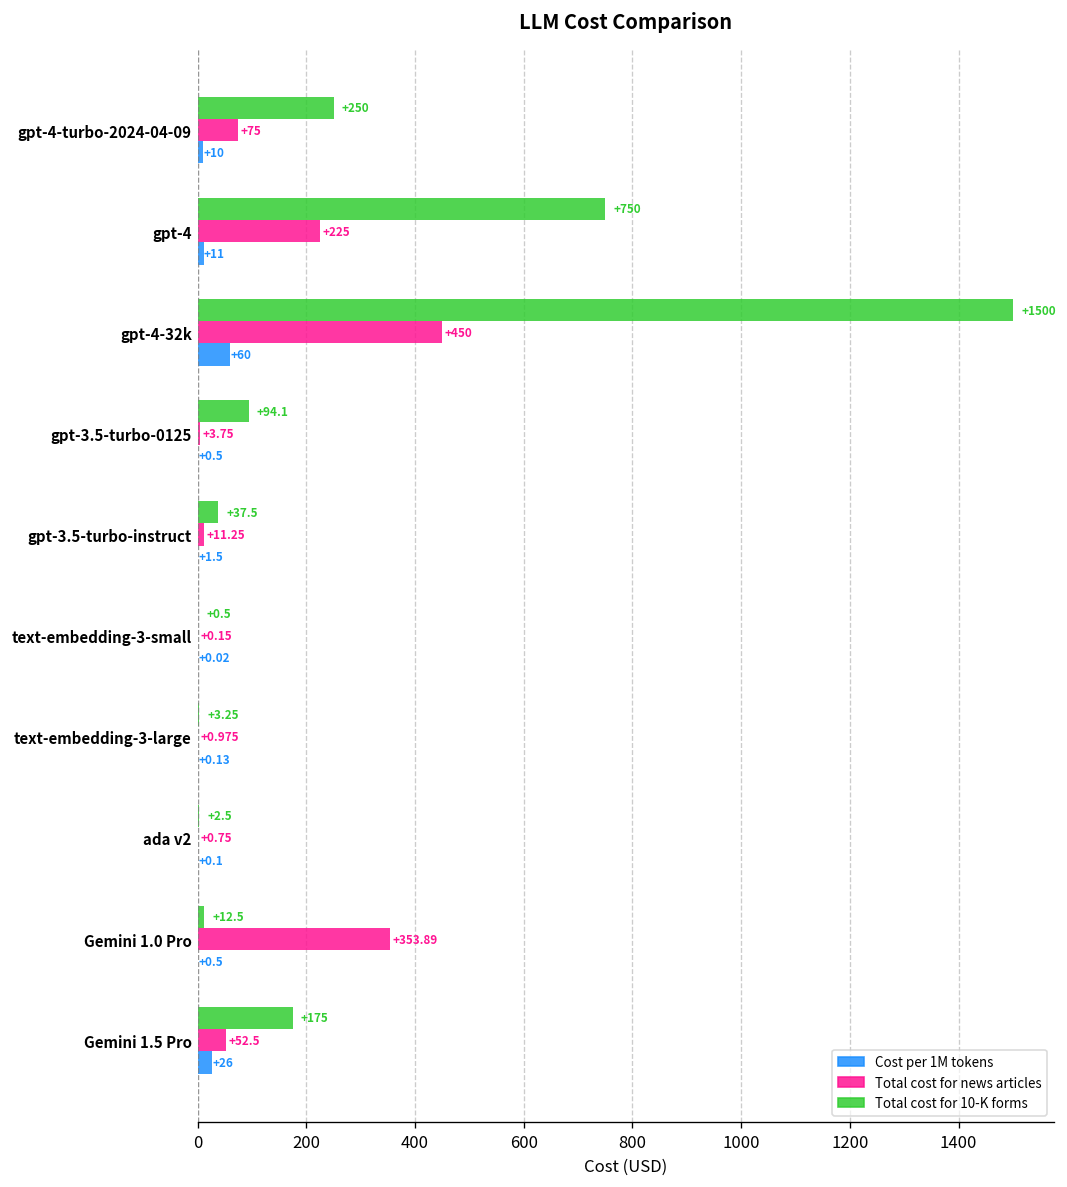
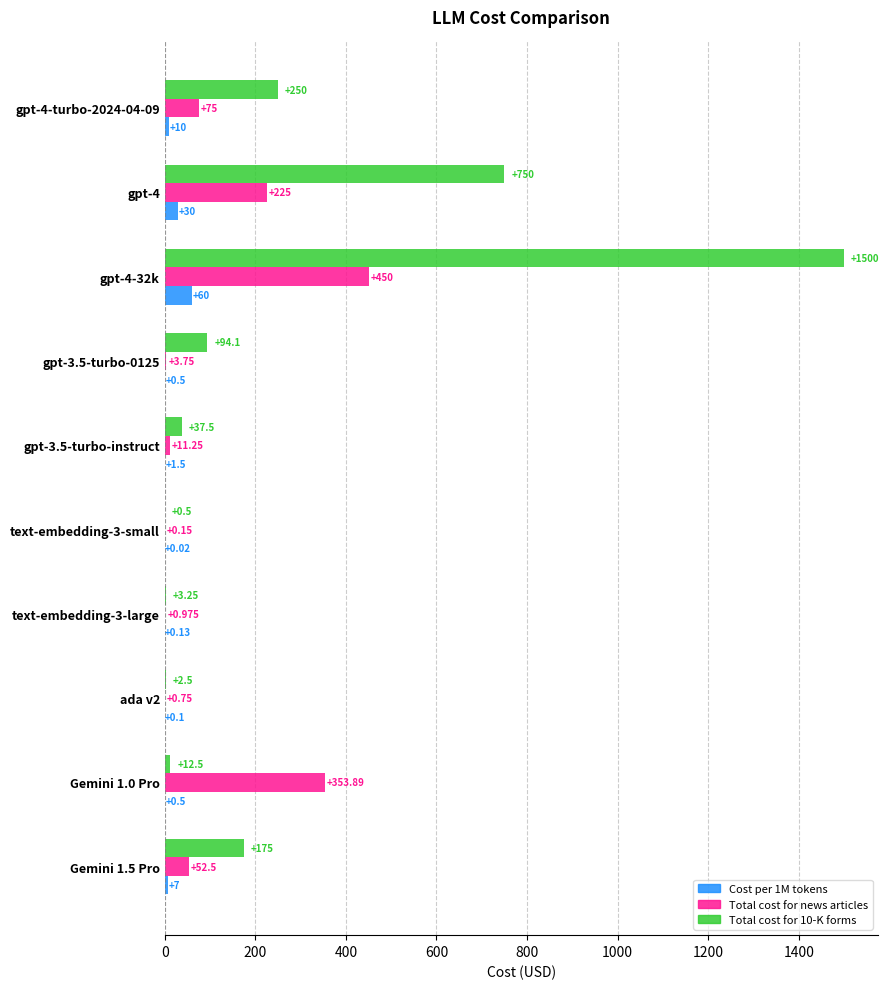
Cost per 1M tokens, gpt-4: +11 -> +30
Cost per 1M tokens, Gemini 1.5 Pro: +26 -> +7
